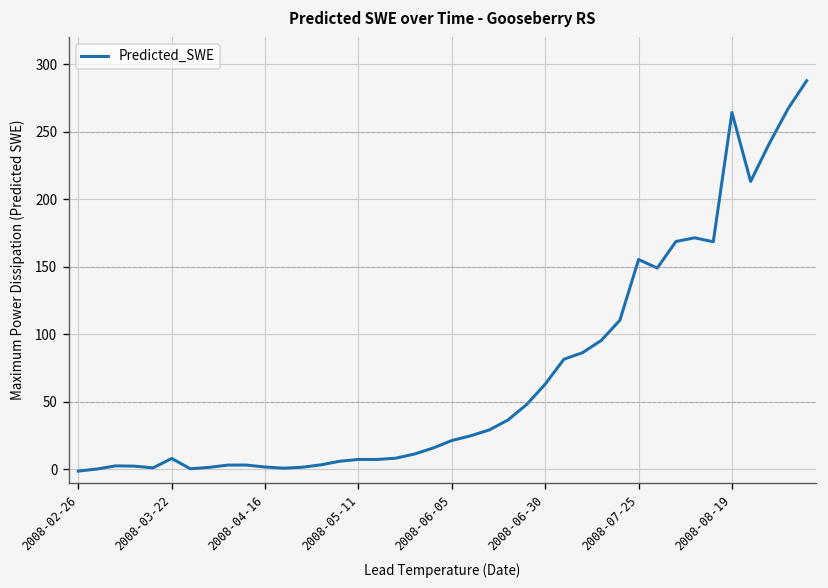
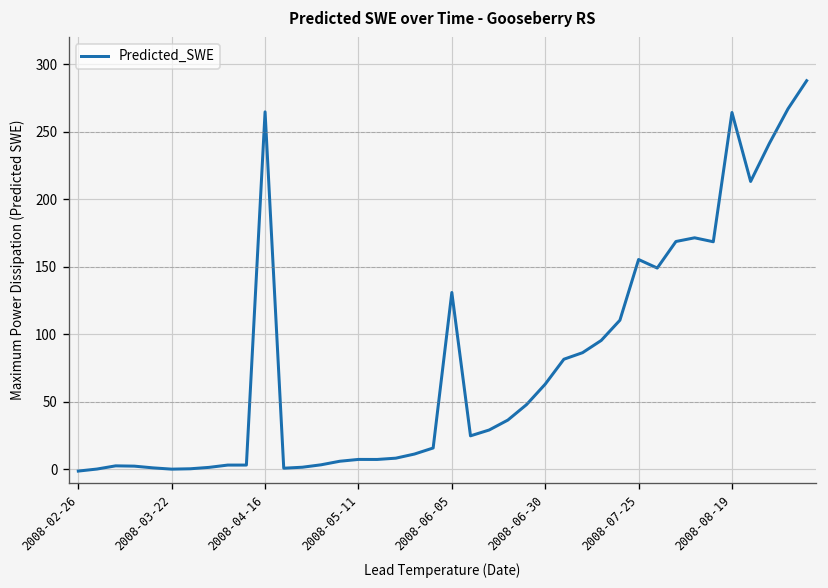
2008-03-22: 8 -> 0
2008-04-16: 2 -> 265
2008-06-05: 21 -> 131
